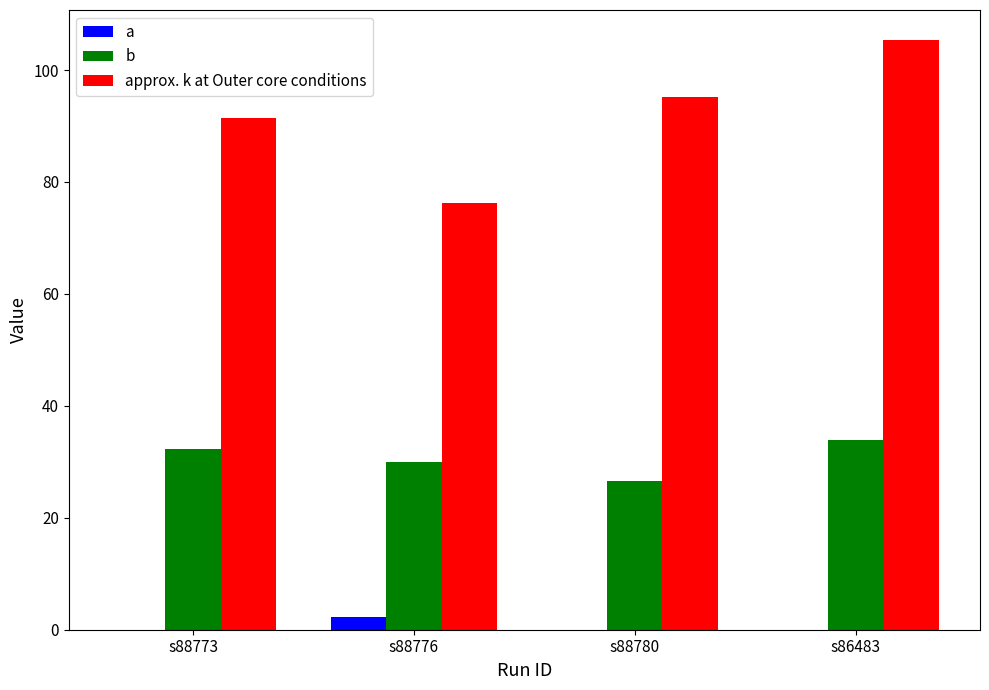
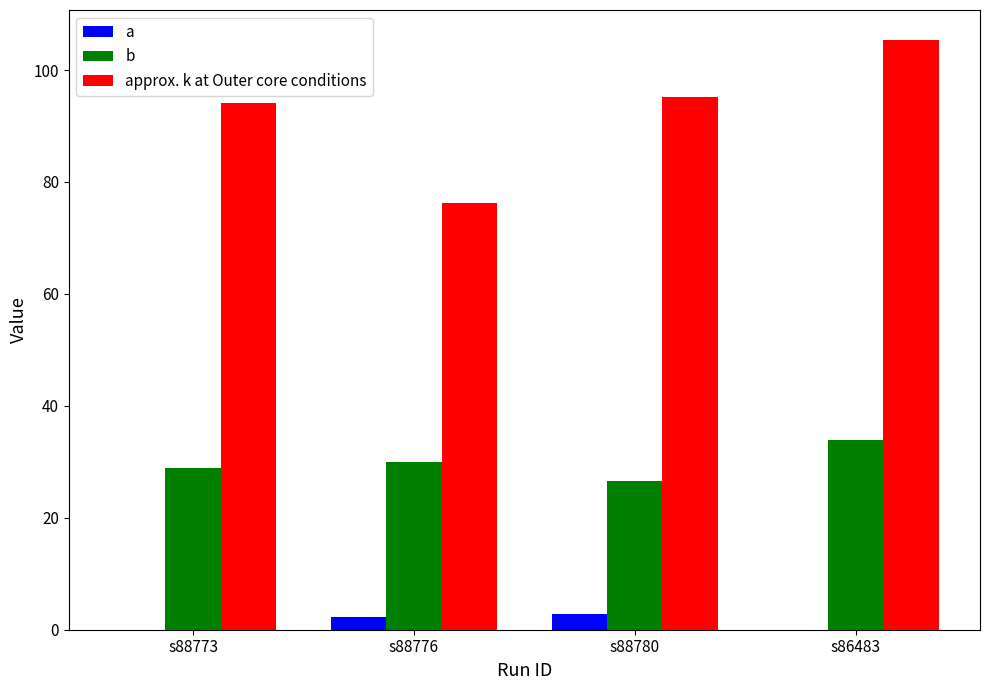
b, s88773: 32 -> 29
approx. k at Outer core conditions, s88773: 91 -> 94
a, s88780: 0 -> 3
